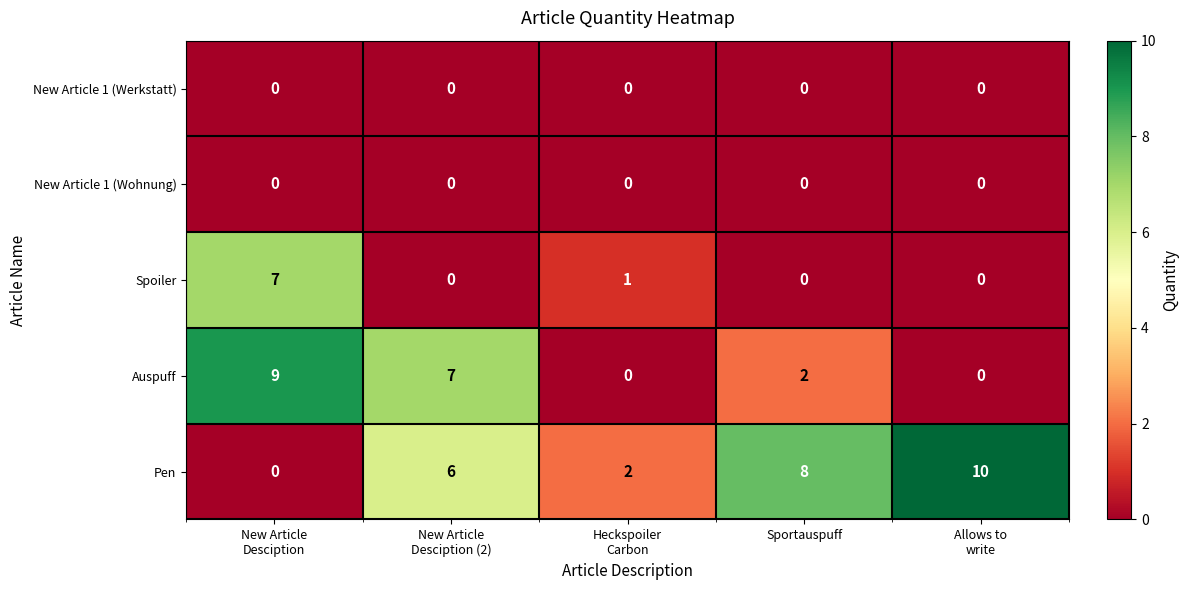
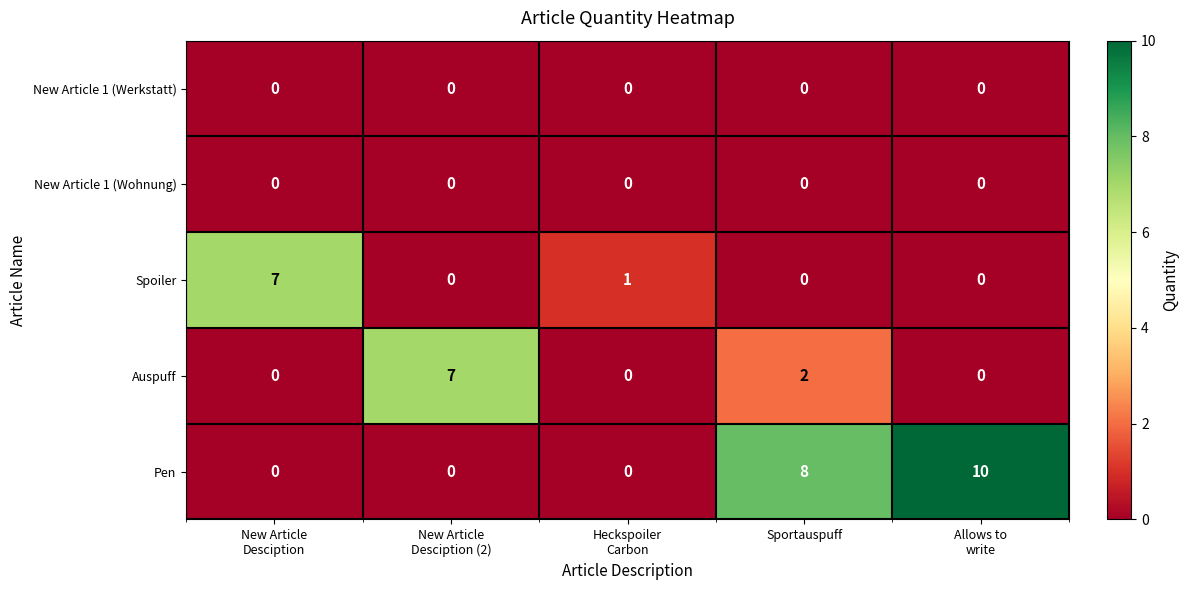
Auspuff, New Article Desciption: 9 -> 0
Pen, New Article Desciption (2): 6 -> 0
Pen, Heckspoiler Carbon: 2 -> 0
